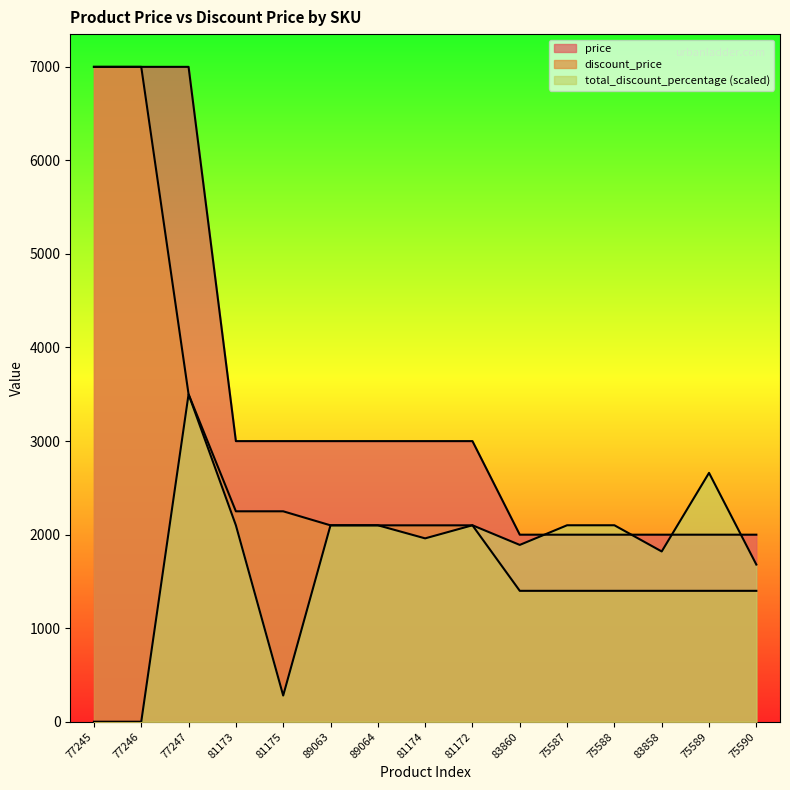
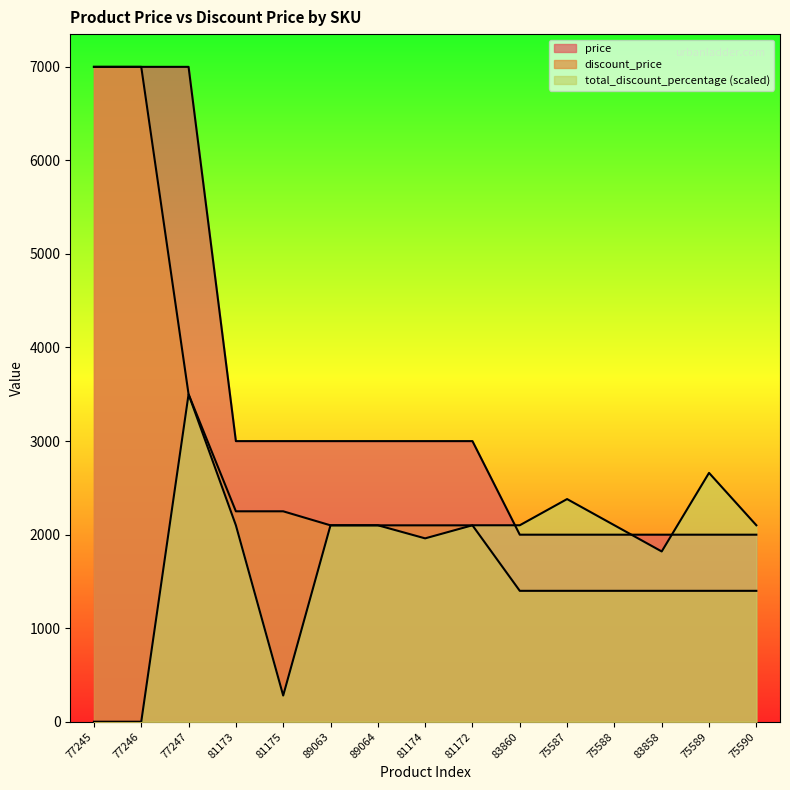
total_discount_percentage (scaled), 83860: 1900 -> 2100
total_discount_percentage (scaled), 75587: 2100 -> 2400
total_discount_percentage (scaled), 75590: 1700 -> 2100
